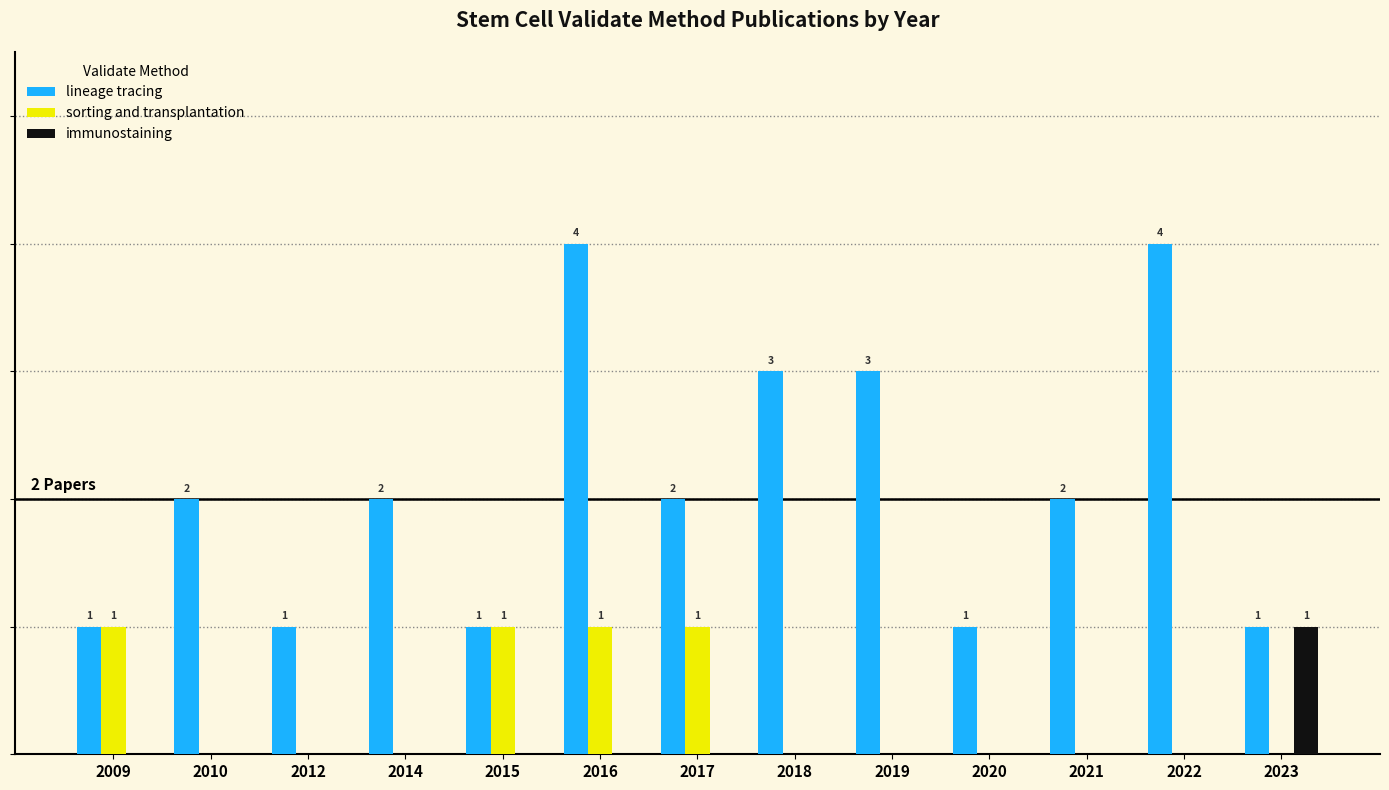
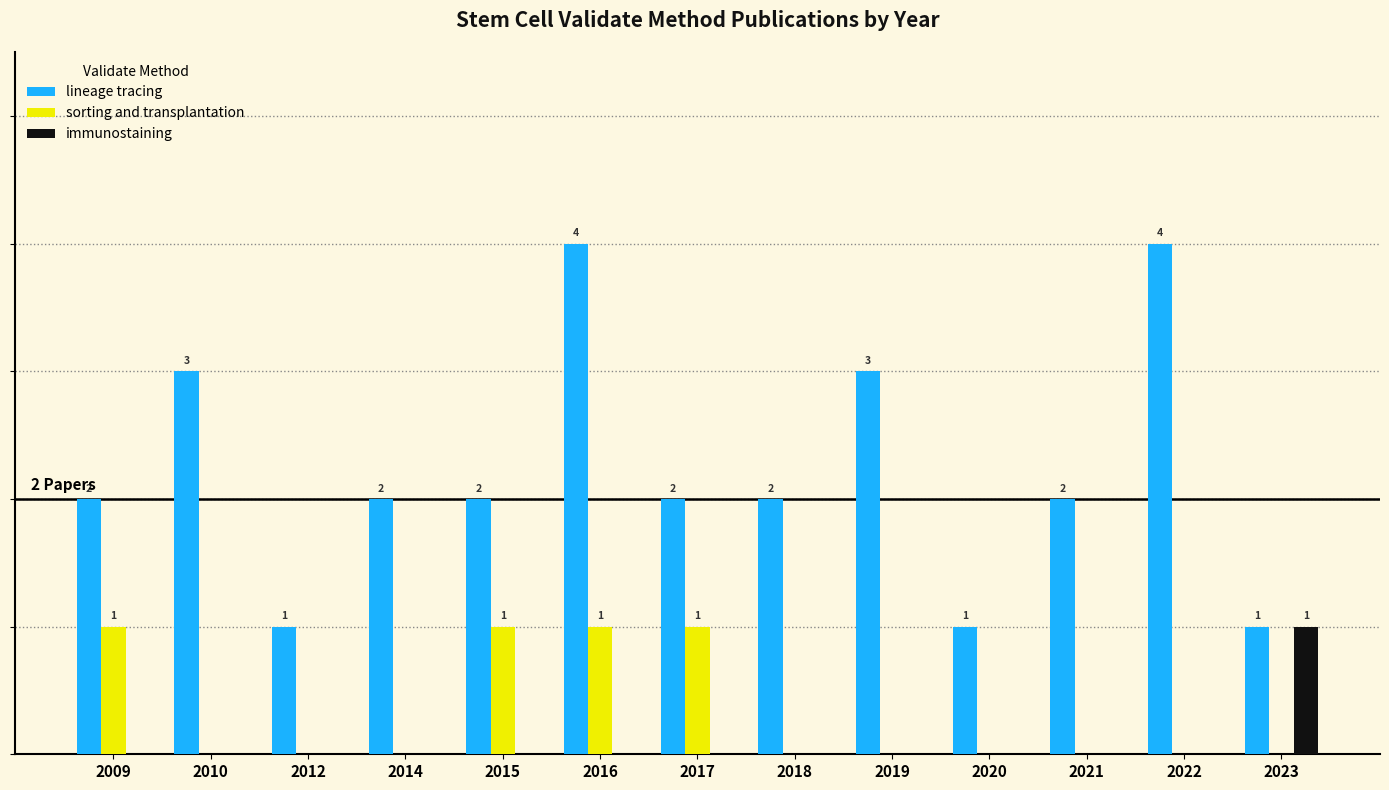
lineage tracing, 2009: 1 -> 2
lineage tracing, 2010: 2 -> 3
lineage tracing, 2015: 1 -> 2
lineage tracing, 2018: 3 -> 2
